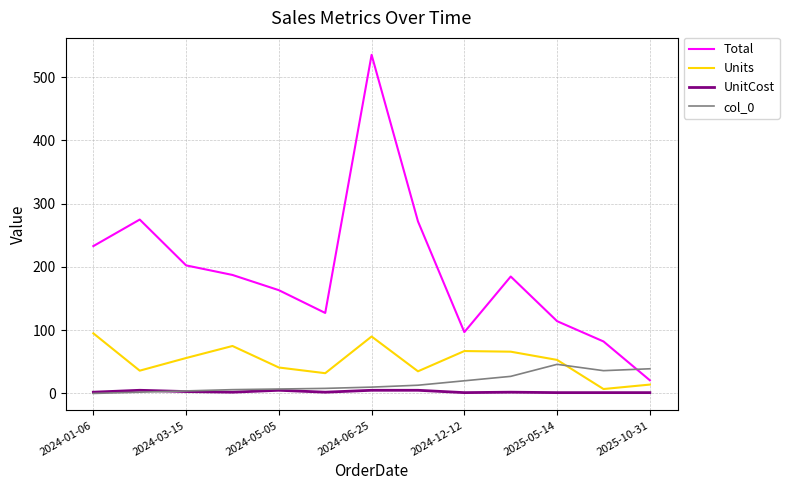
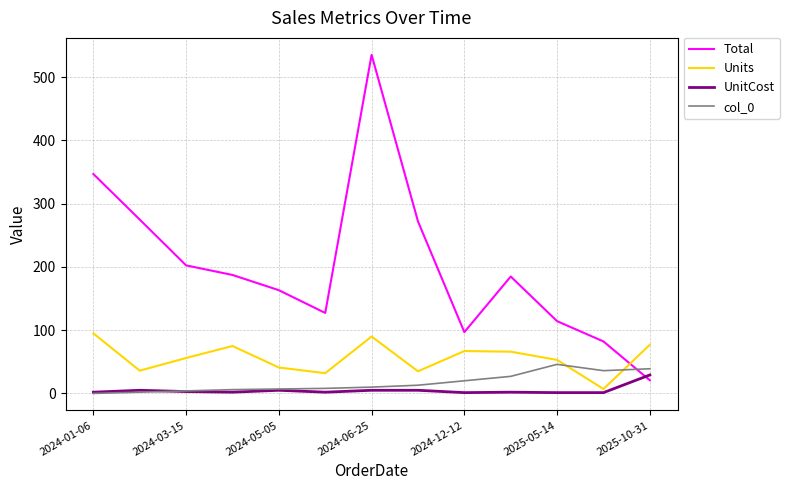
Total, 2024-01-06: 230 -> 350
Units, 2025-10-31: 10 -> 80
UnitCost, 2025-10-31: 0 -> 30
